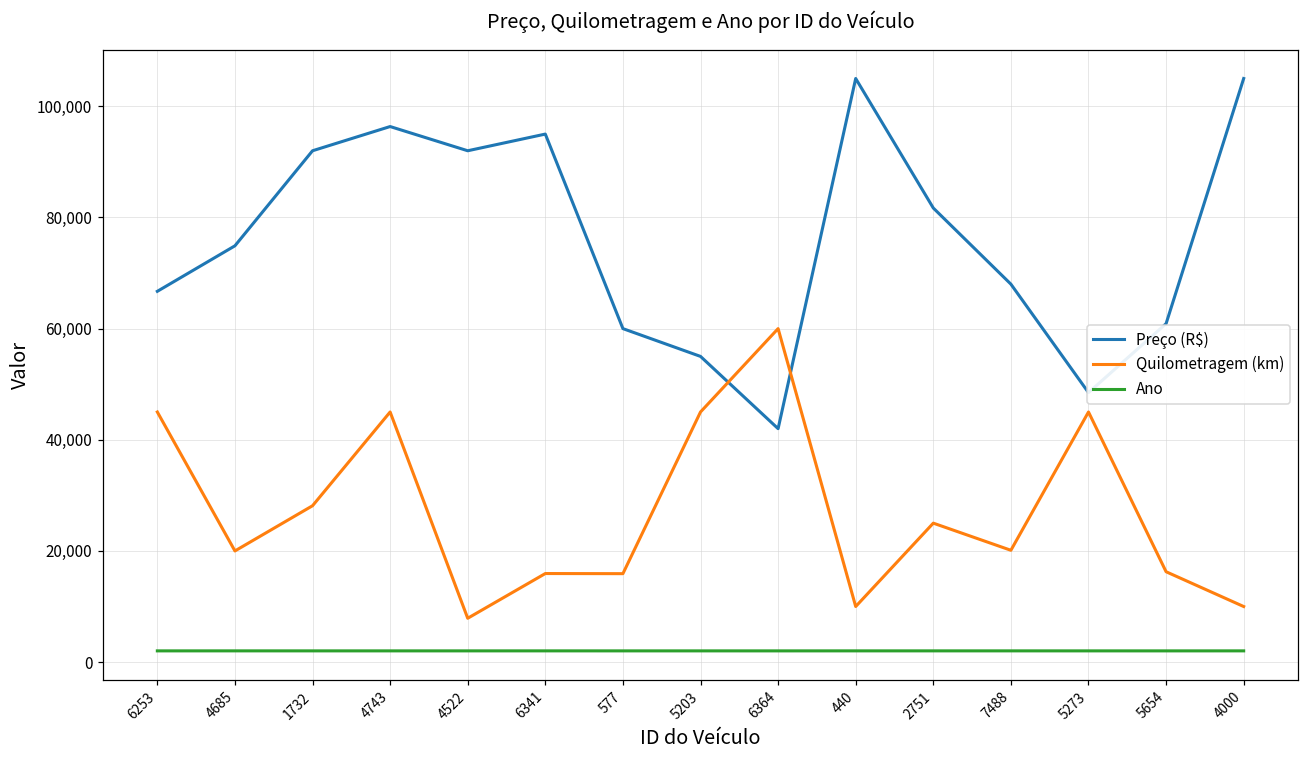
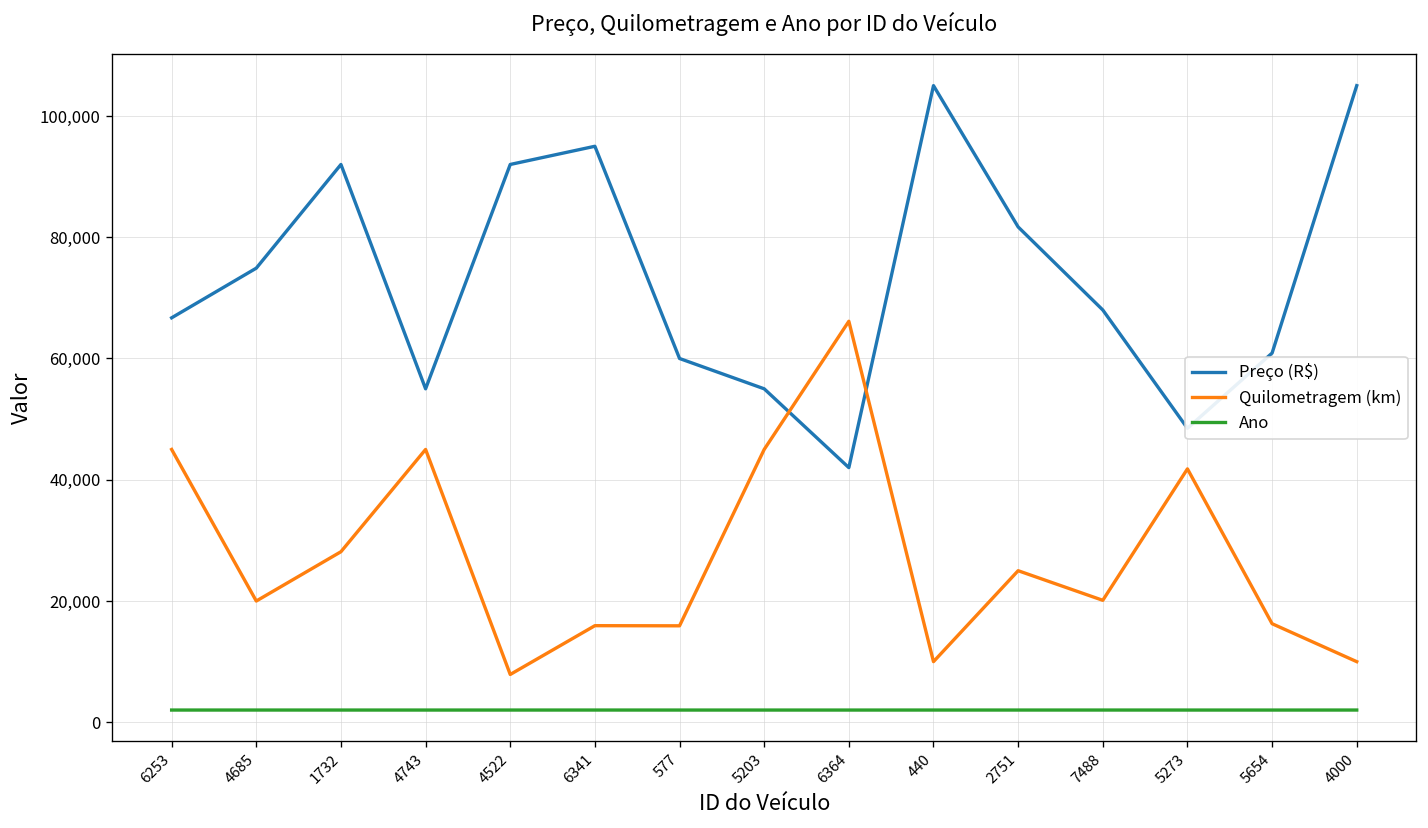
Preço (R$), 4743: 96,000 -> 55,000
Quilometragem (km), 6364: 60,000 -> 66,000
Quilometragem (km), 5273: 45,000 -> 42,000
